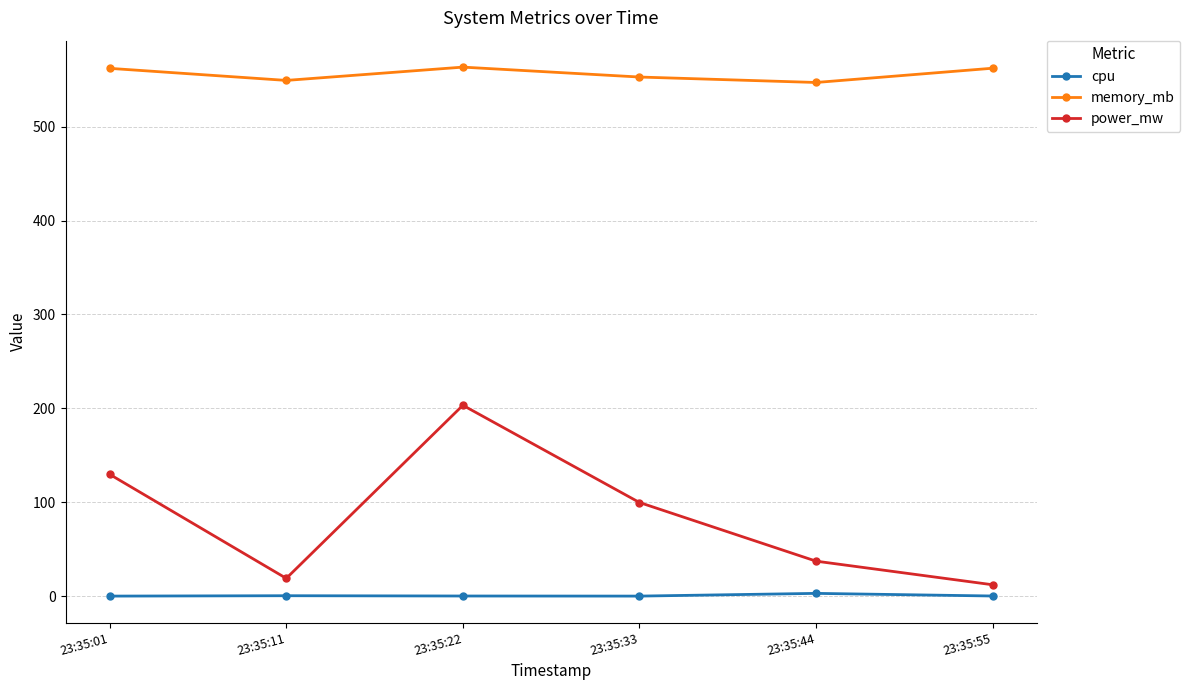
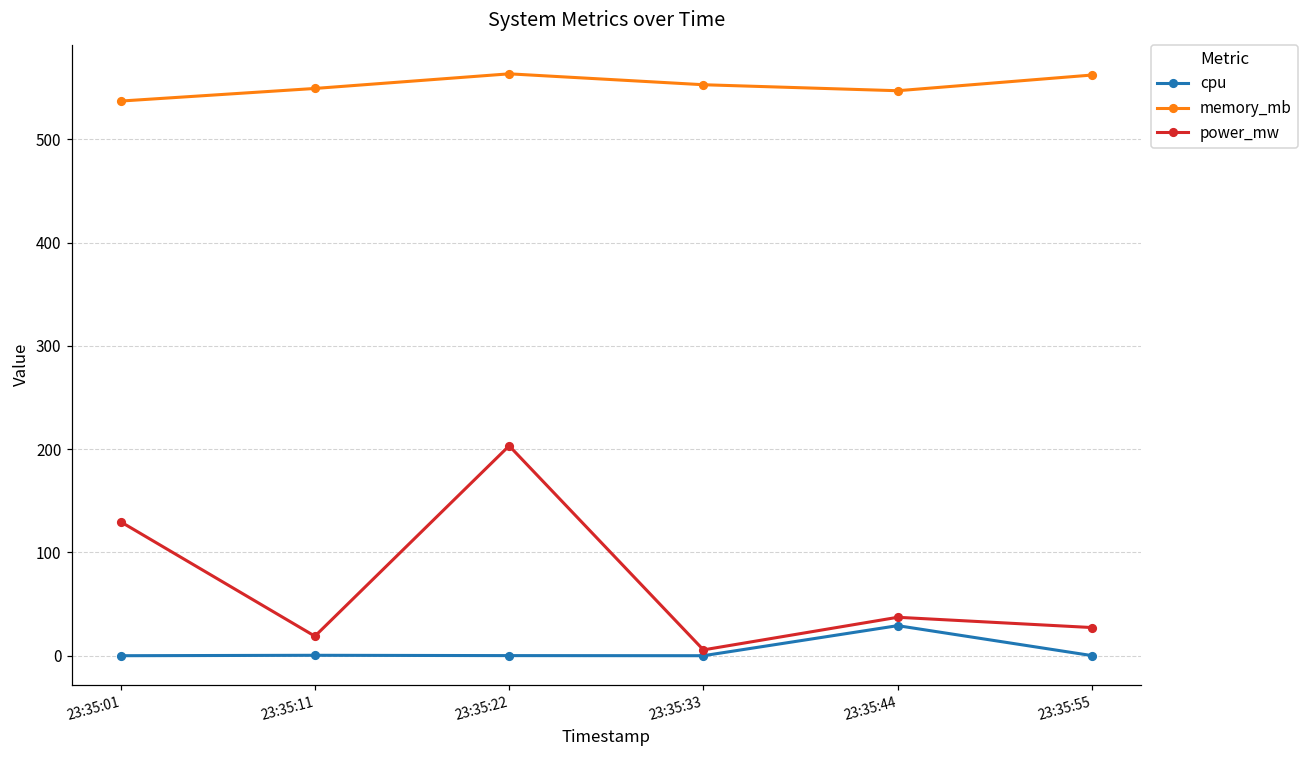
memory_mb, 23:35:01: 560 -> 540
power_mw, 23:35:33: 100 -> 10
cpu, 23:35:44: 0 -> 30
power_mw, 23:35:55: 10 -> 30
